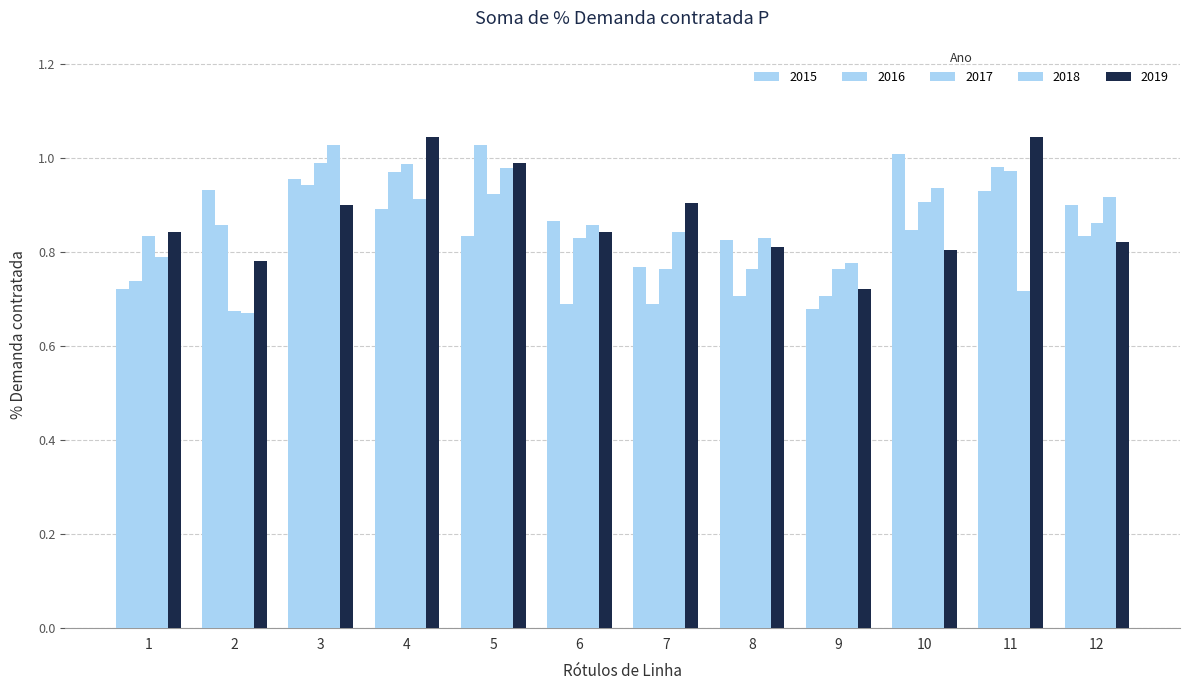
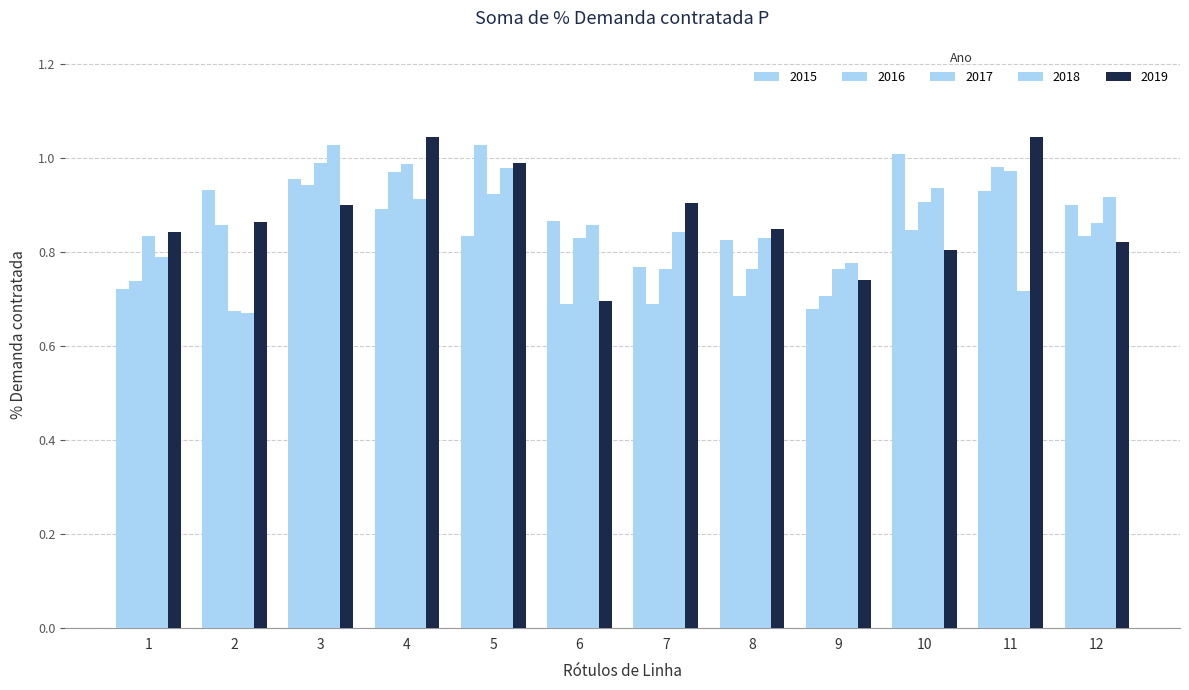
2019, 2: 0.78 -> 0.86
2019, 6: 0.84 -> 0.70
2019, 8: 0.81 -> 0.85
2019, 9: 0.72 -> 0.74
